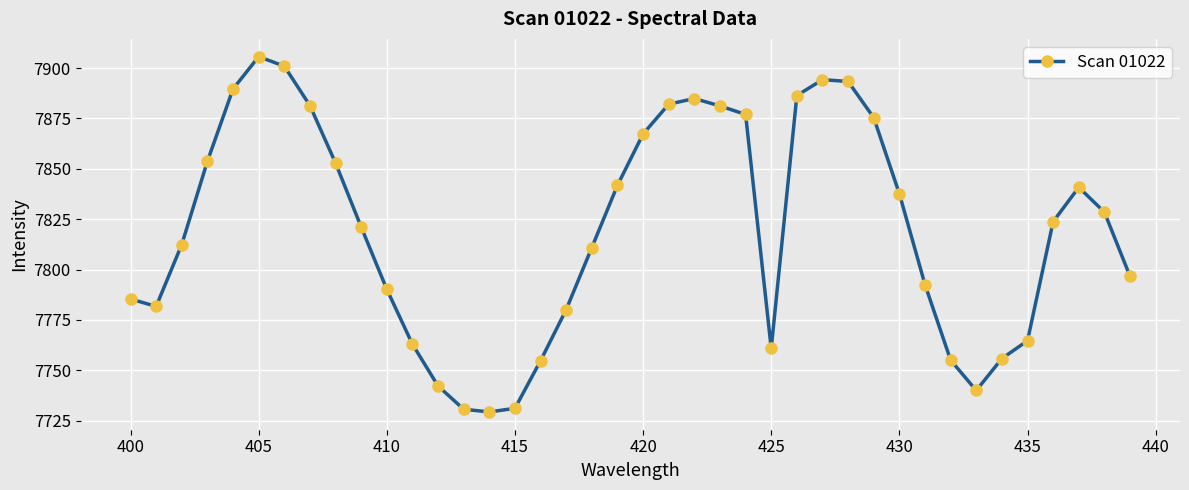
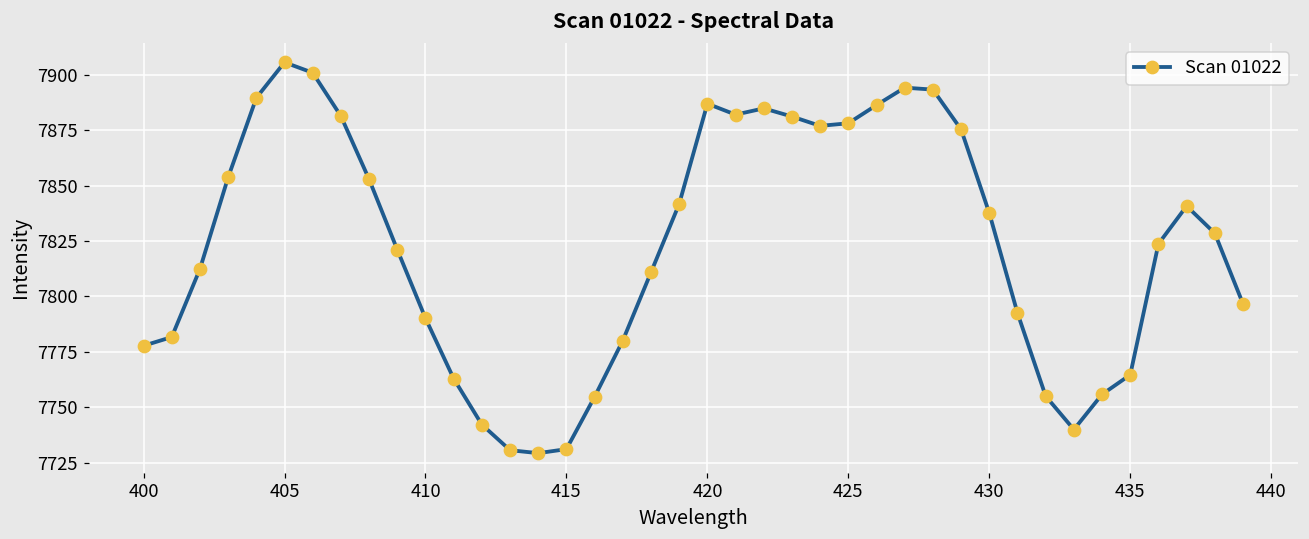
400: 7785 -> 7778
420: 7867 -> 7887
425: 7761 -> 7878
